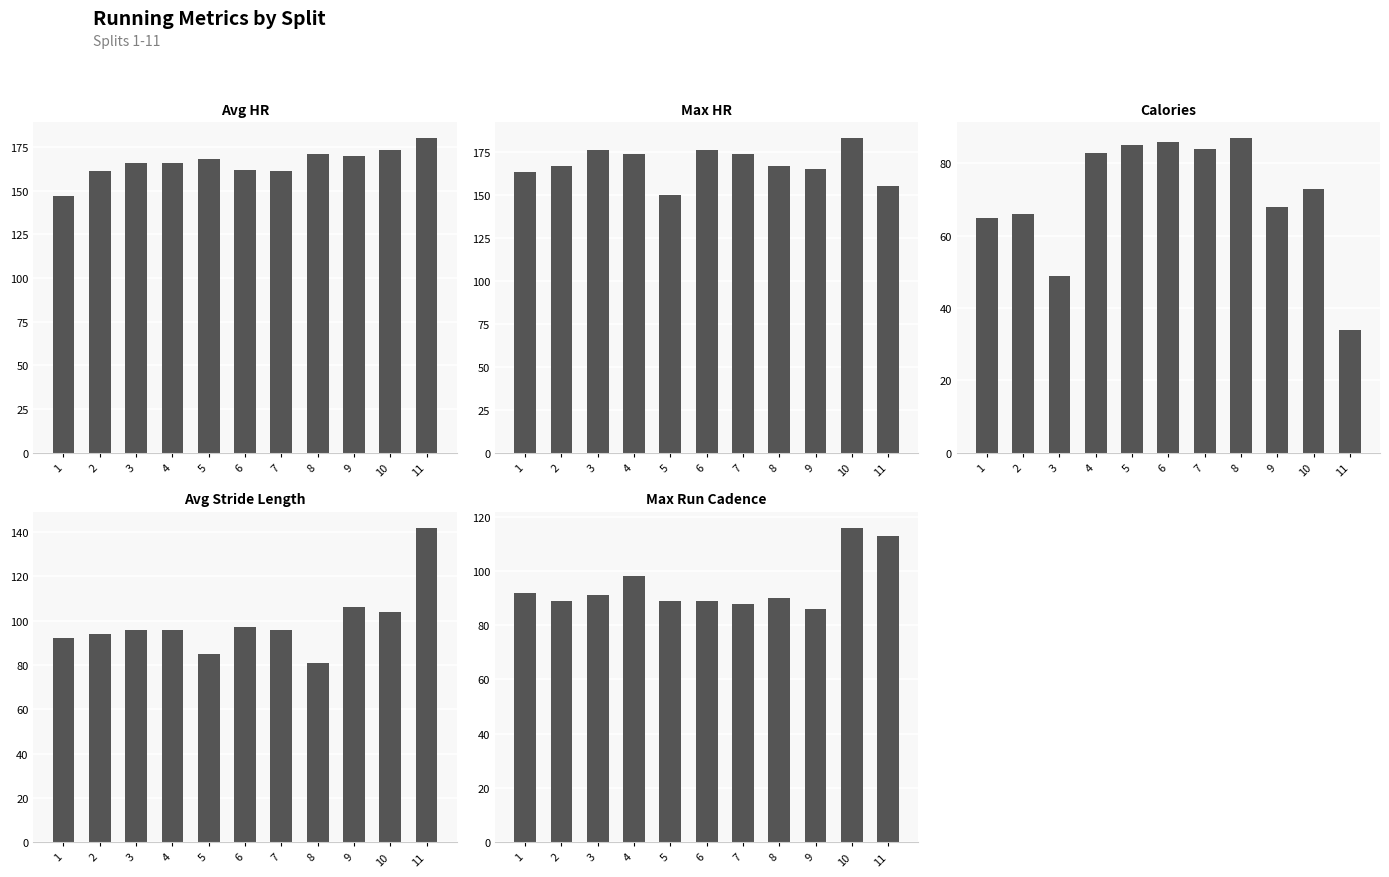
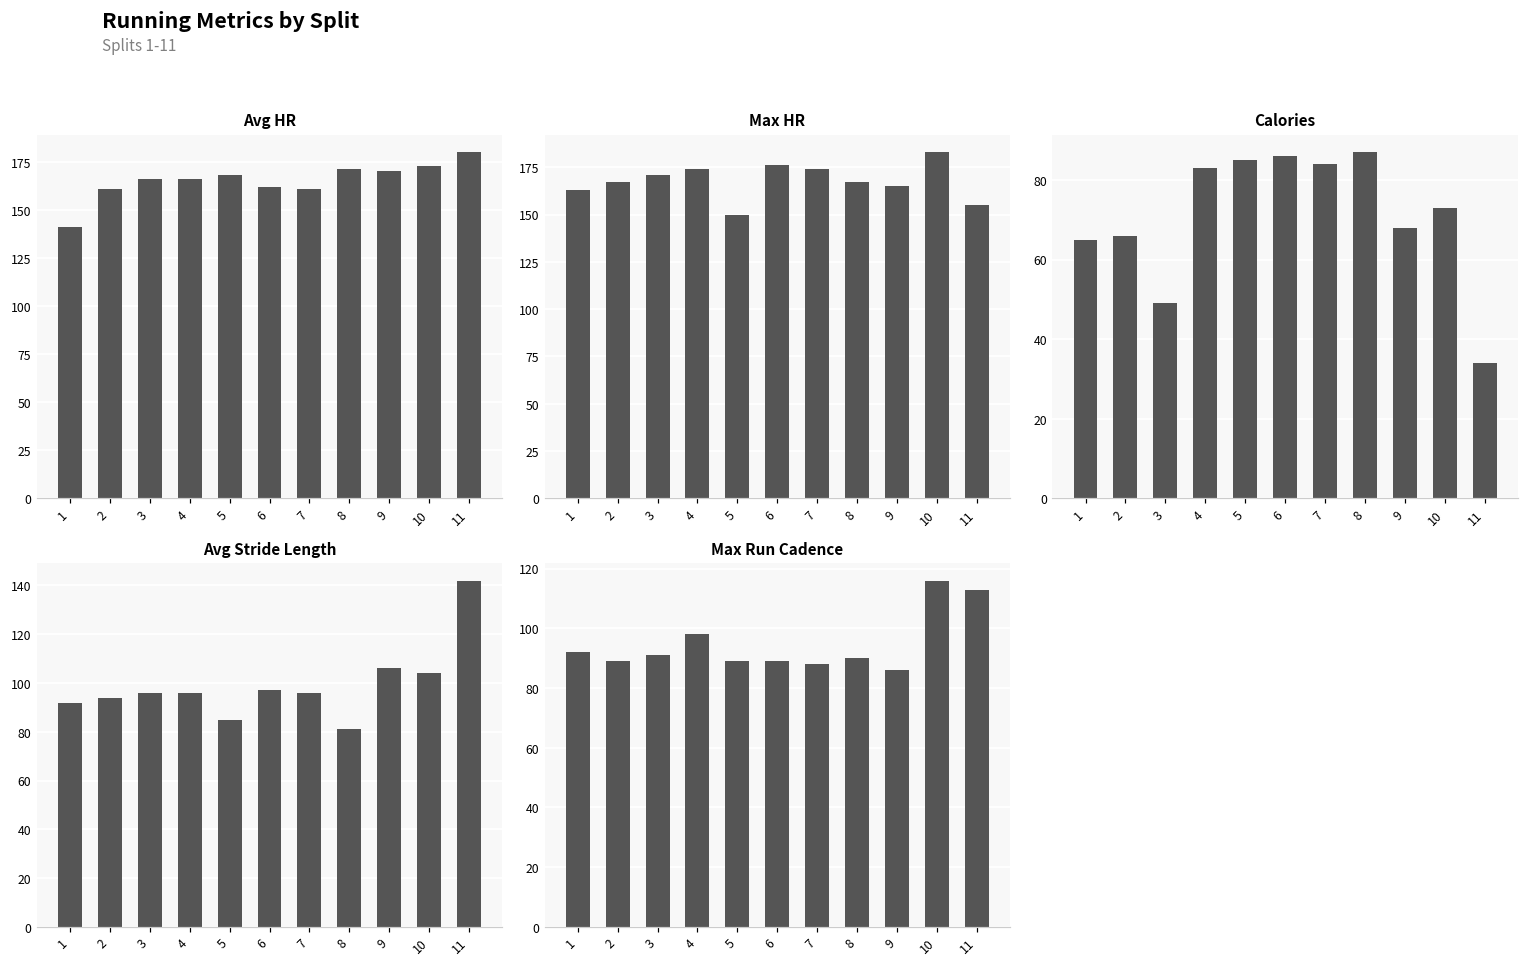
Avg HR, 1: 147 -> 141
Max HR, 3: 176 -> 171
